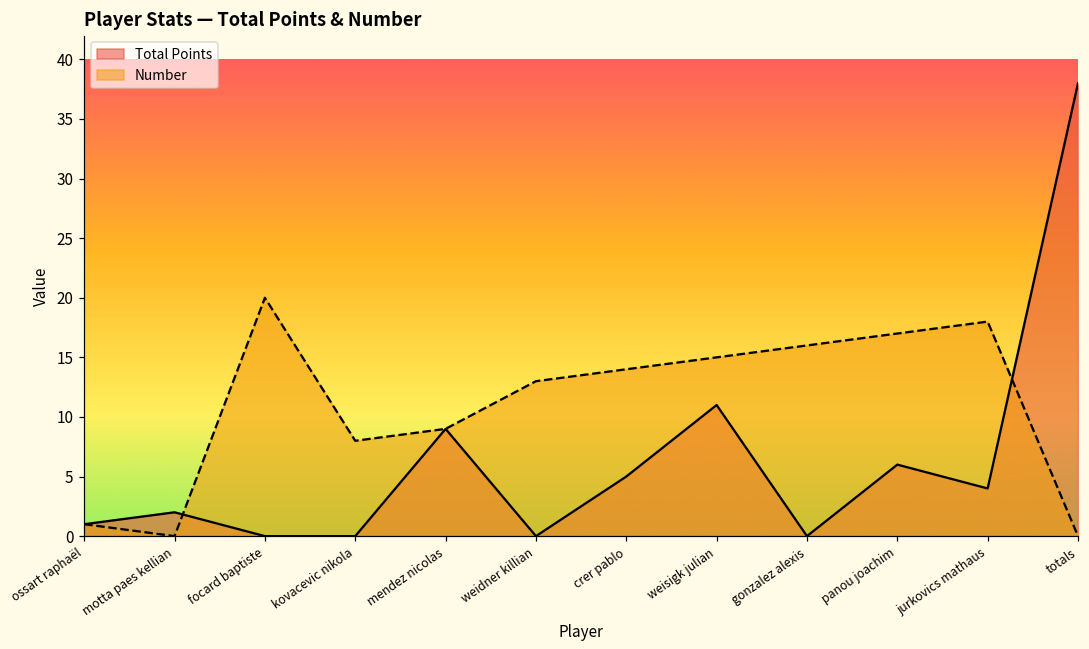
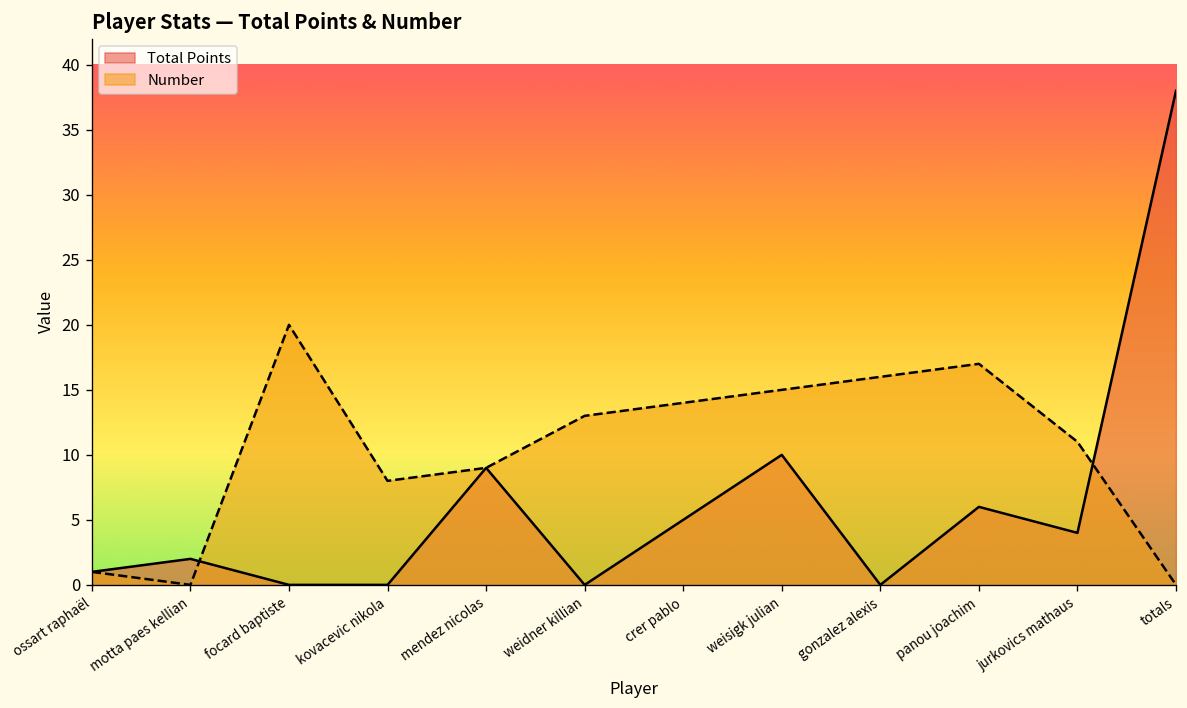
Total Points, weisigk julian: 11 -> 10
Number, jurkovics mathaus: 18 -> 11
